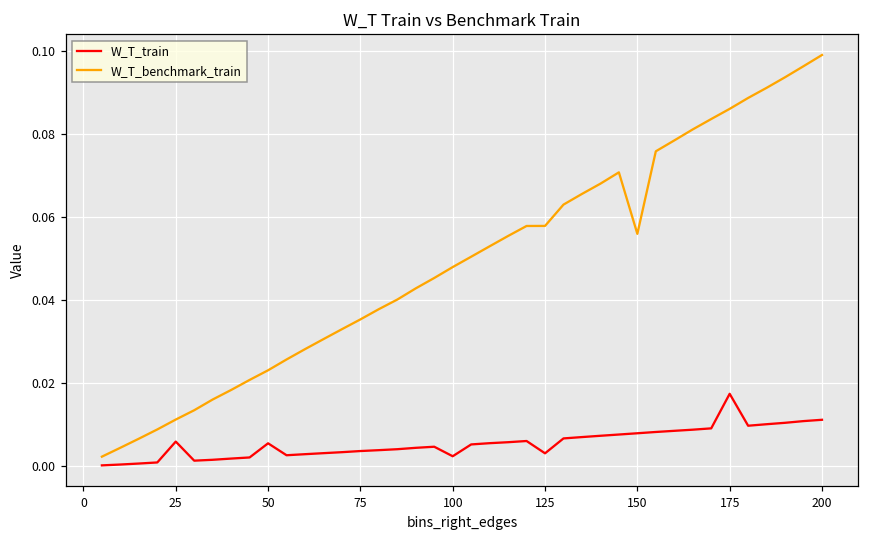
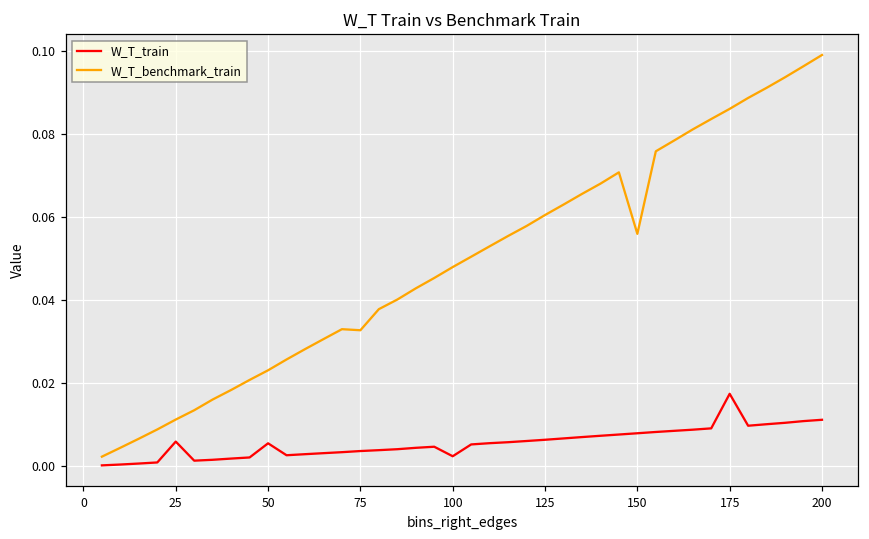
W_T_benchmark_train, 75: 0.035 -> 0.033
W_T_train, 125: 0.003 -> 0.006
W_T_benchmark_train, 125: 0.058 -> 0.060
